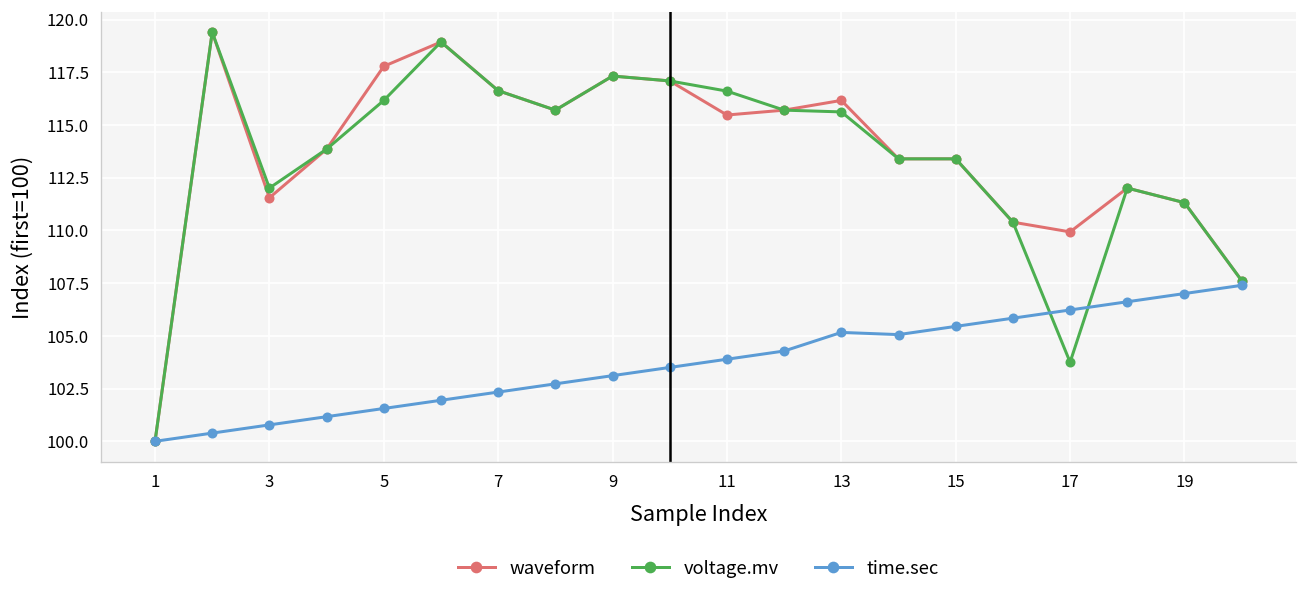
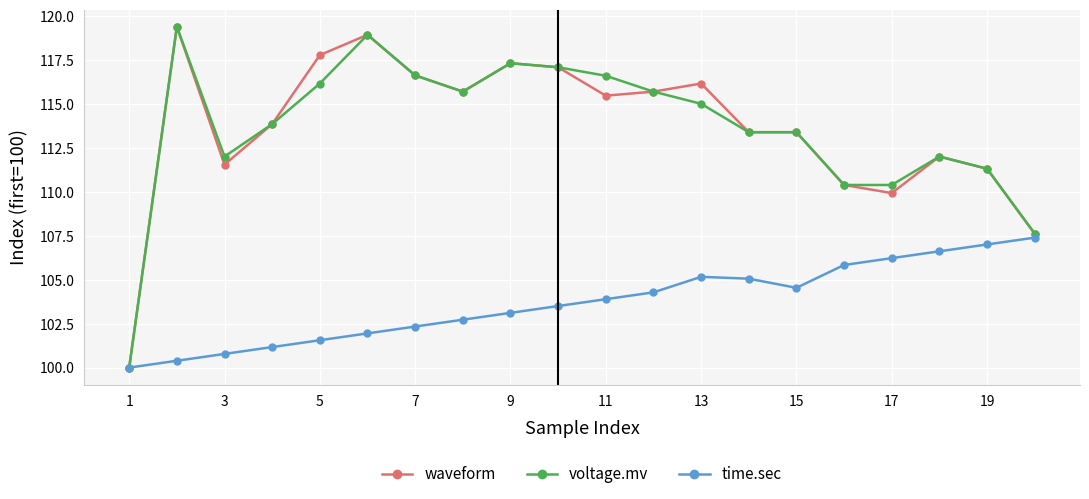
voltage.mv, 13: 115.6 -> 115.0
time.sec, 15: 105.4 -> 104.5
voltage.mv, 17: 103.8 -> 110.4
